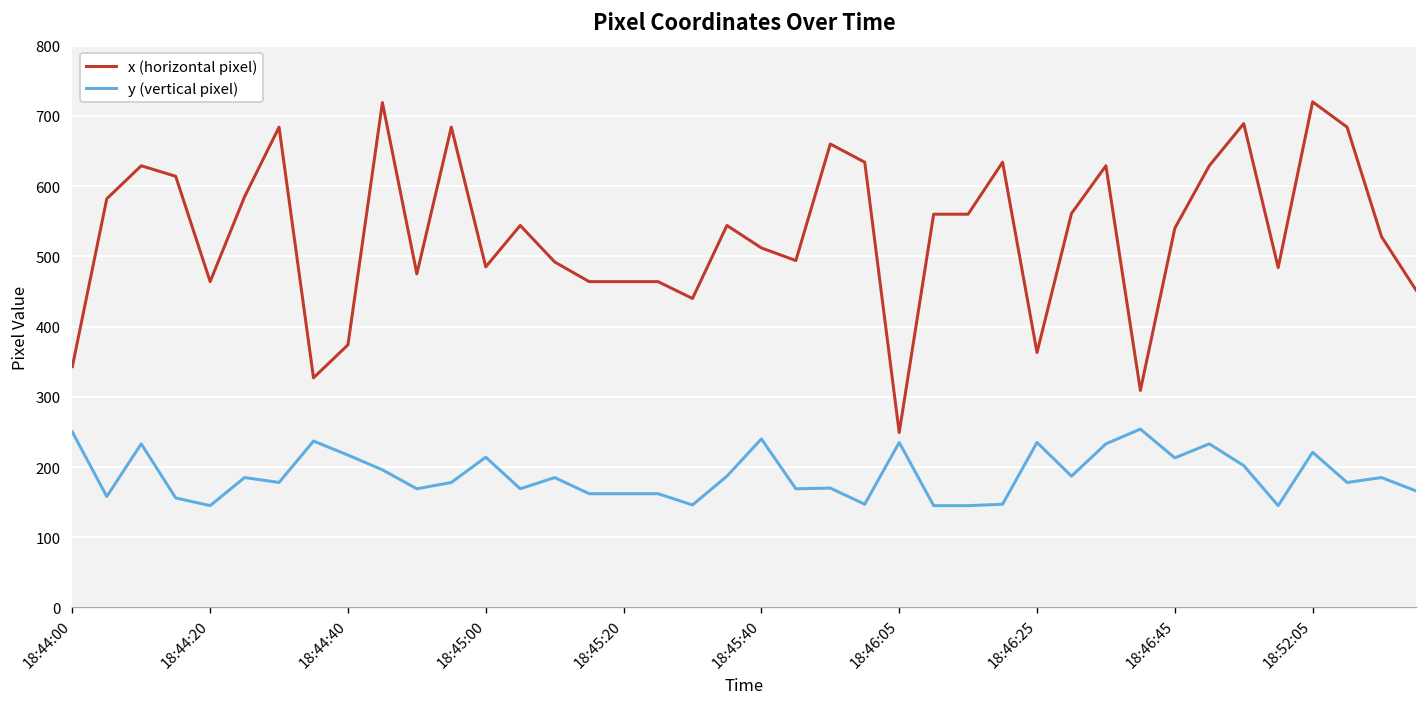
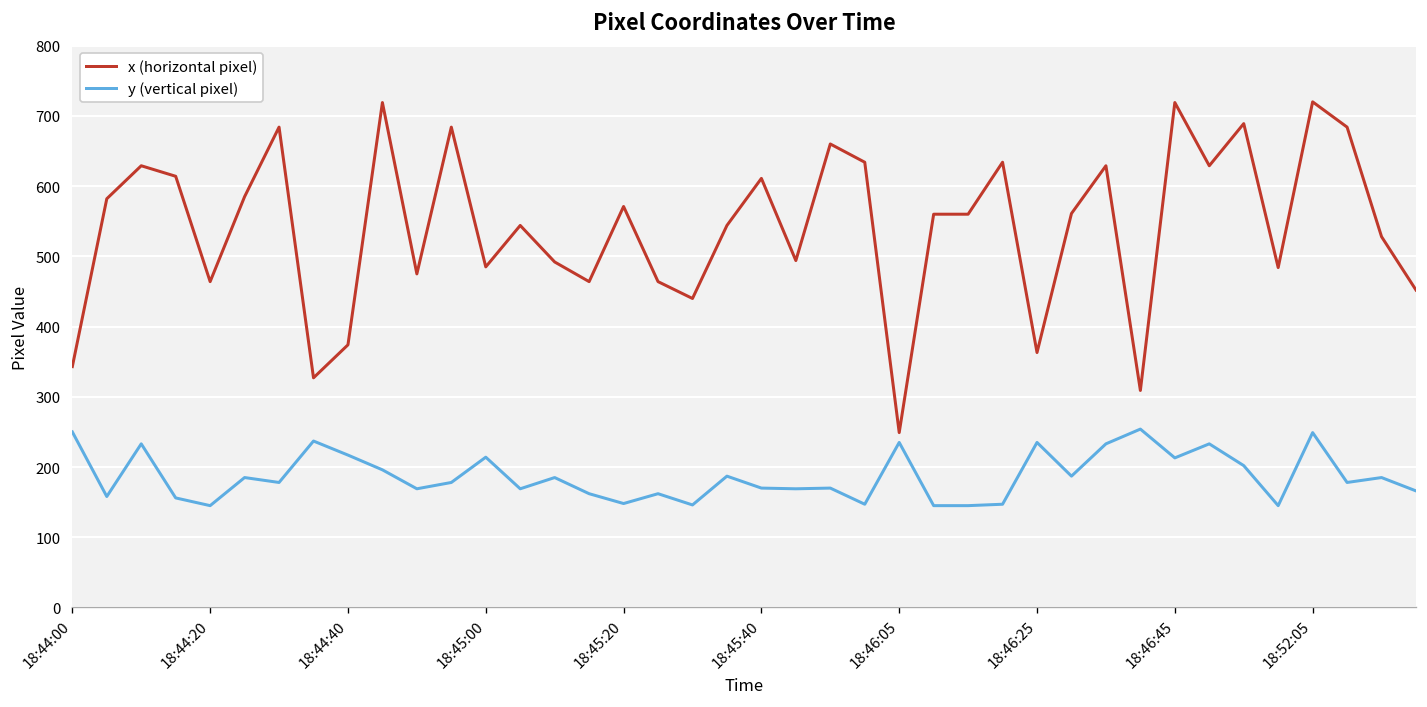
x (horizontal pixel), 18:45:20: 460 -> 570
y (vertical pixel), 18:45:20: 160 -> 150
x (horizontal pixel), 18:45:40: 510 -> 610
y (vertical pixel), 18:45:40: 240 -> 170
x (horizontal pixel), 18:46:45: 540 -> 720
y (vertical pixel), 18:52:05: 220 -> 250
